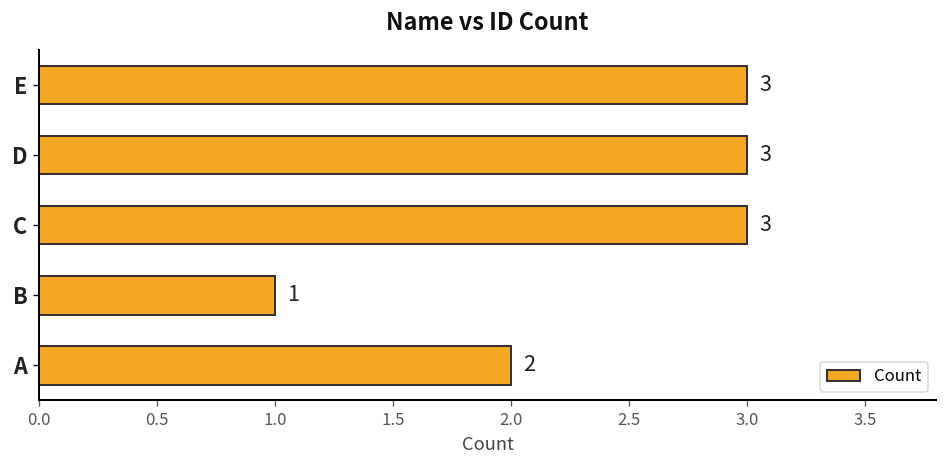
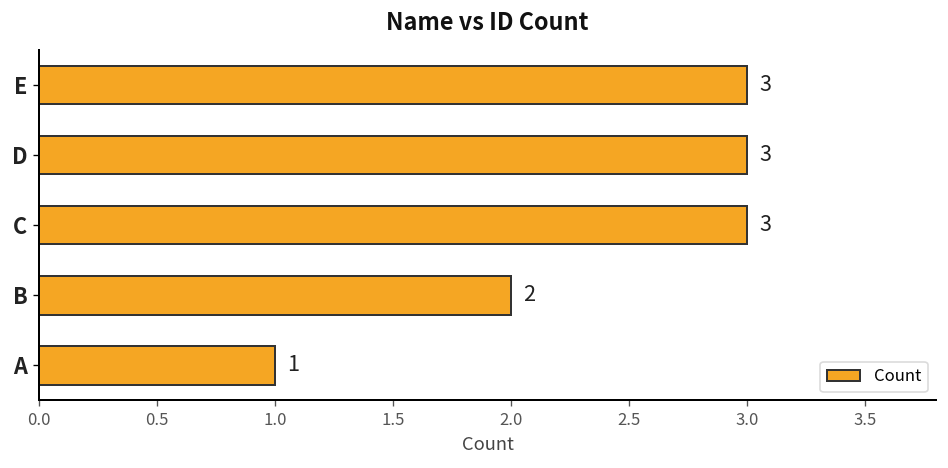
B: 1 -> 2
A: 2 -> 1
